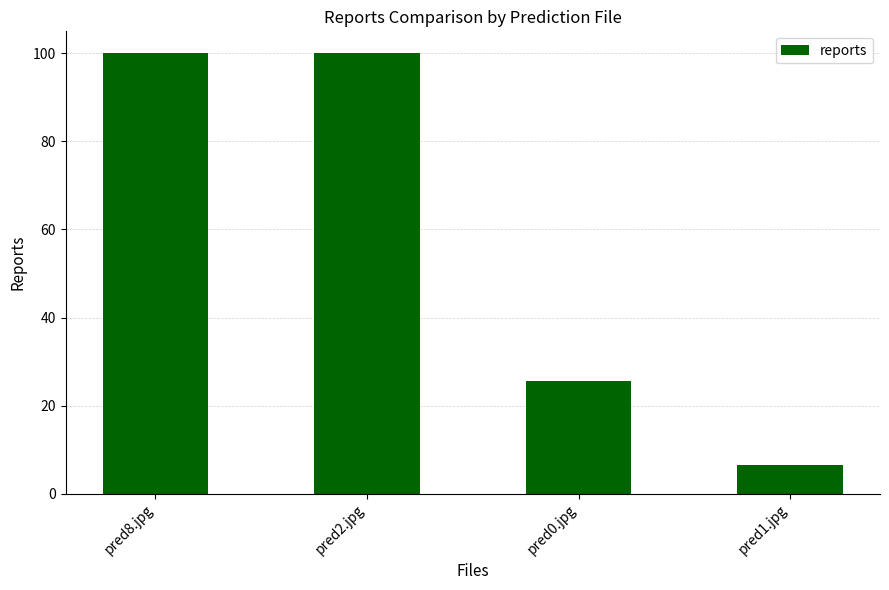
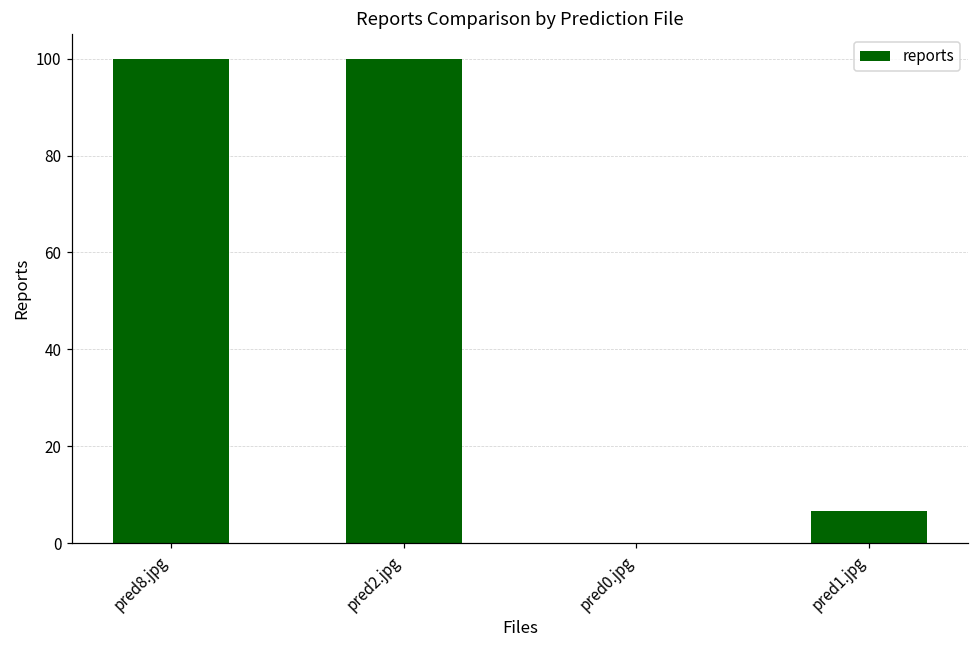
pred0.jpg: 25 -> 0
